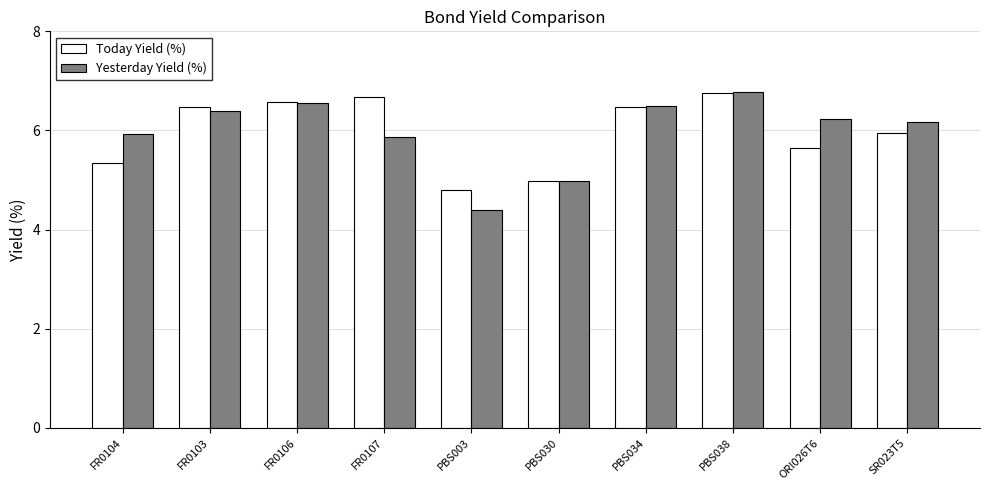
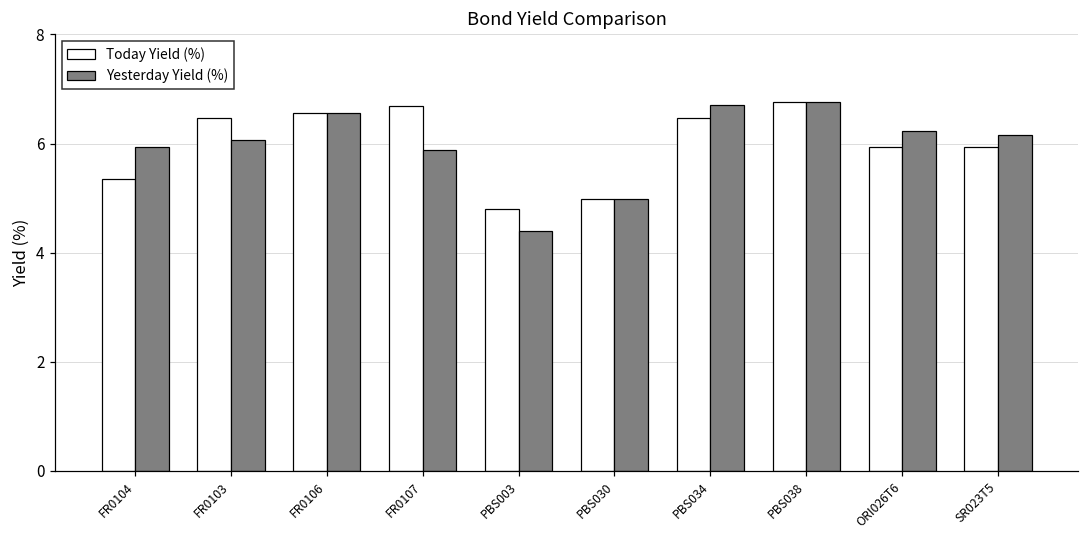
Yesterday Yield (%), FR0103: 6.4 -> 6.1
Yesterday Yield (%), PBS034: 6.5 -> 6.7
Today Yield (%), ORI026T6: 5.7 -> 5.9
